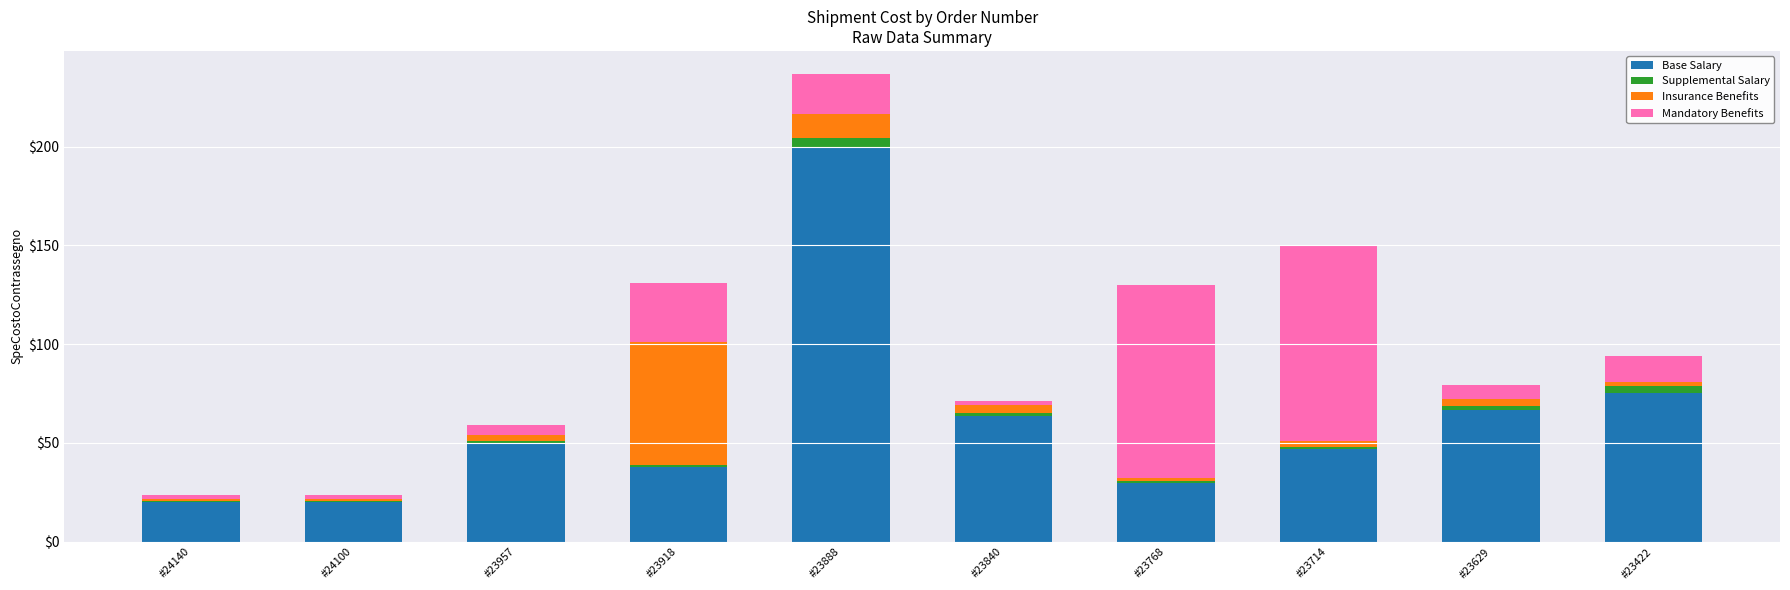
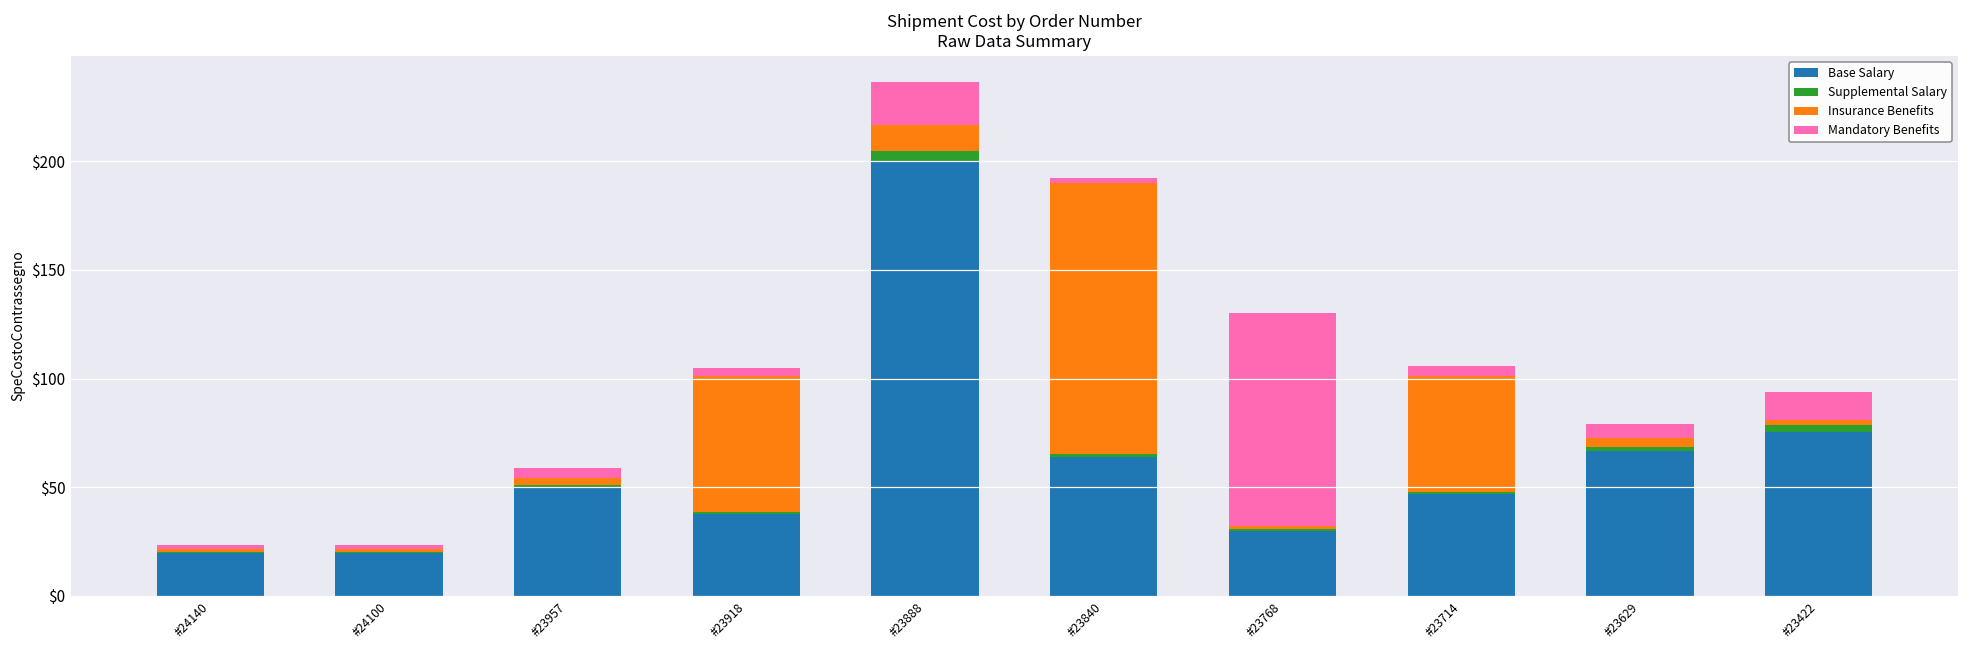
Mandatory Benefits, #23918: $30 -> $4
Insurance Benefits, #23840: $4 -> $125
Insurance Benefits, #23714: $3 -> $53
Mandatory Benefits, #23714: $99 -> $5
